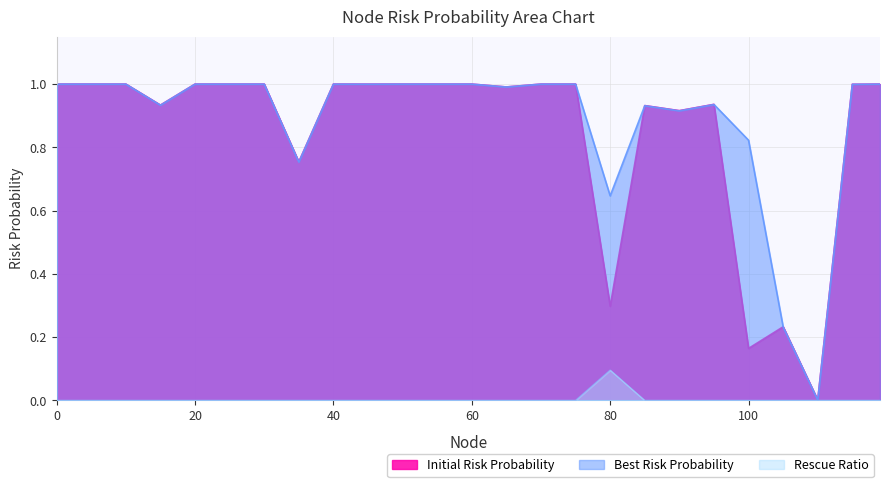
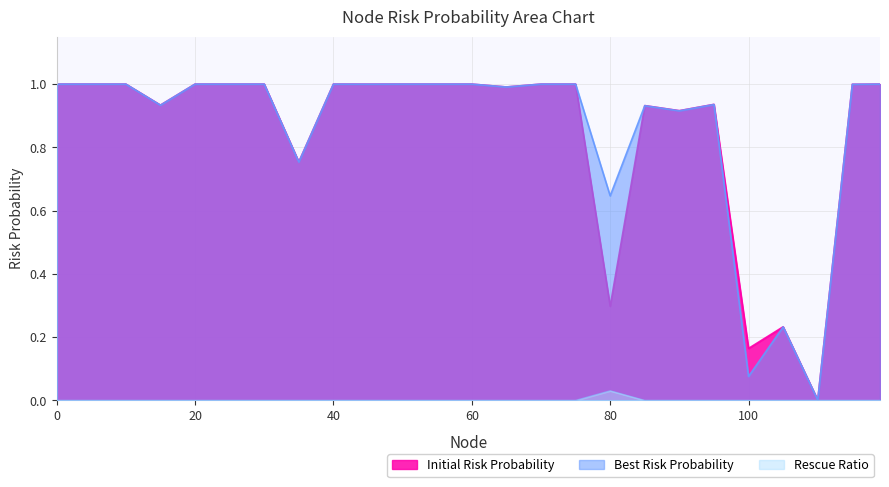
Rescue Ratio, 80: 0.10 -> 0.03
Best Risk Probability, 100: 0.82 -> 0.08
